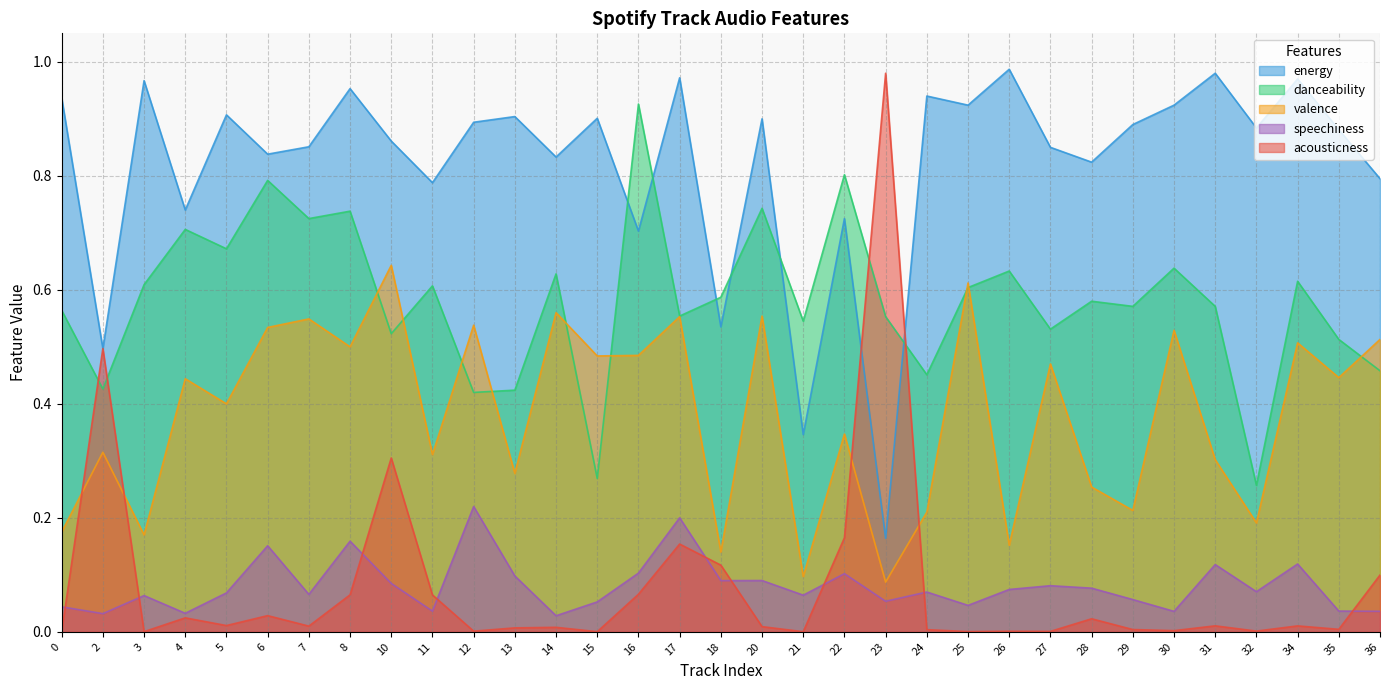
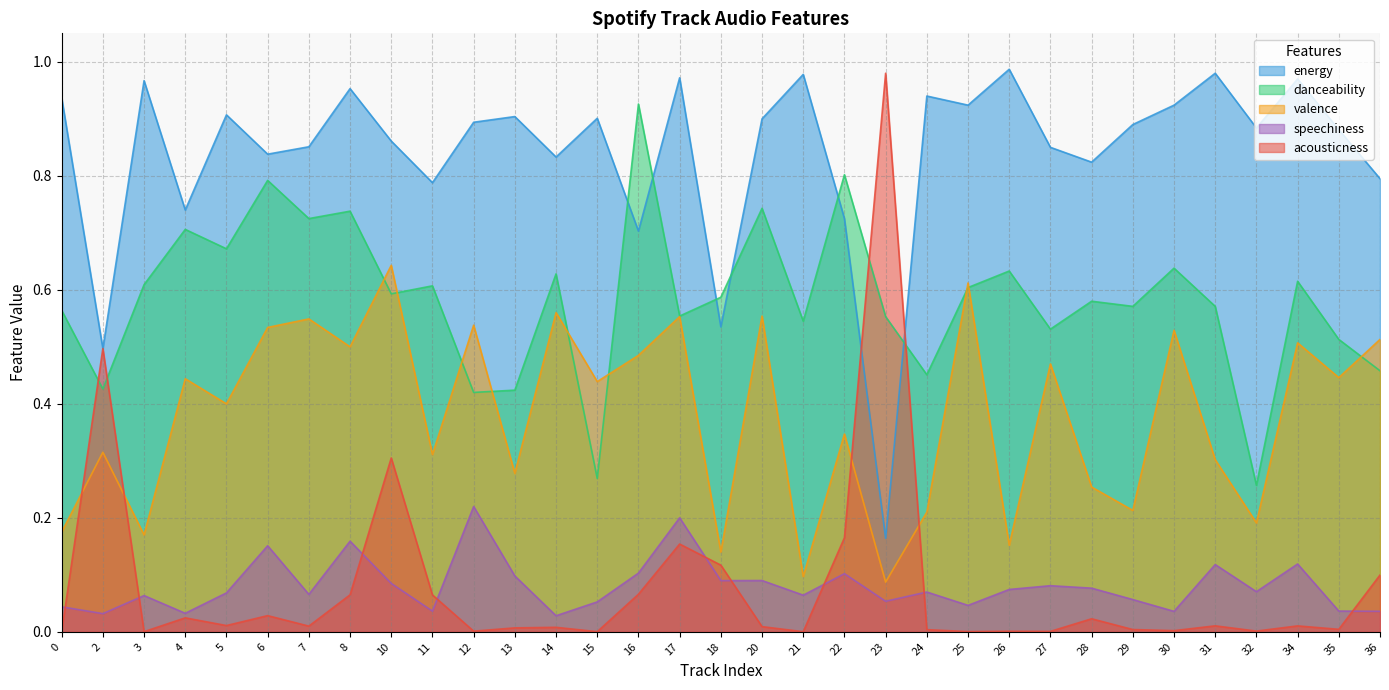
danceability, 10: 0.52 -> 0.59
valence, 15: 0.48 -> 0.44
energy, 21: 0.35 -> 0.98
